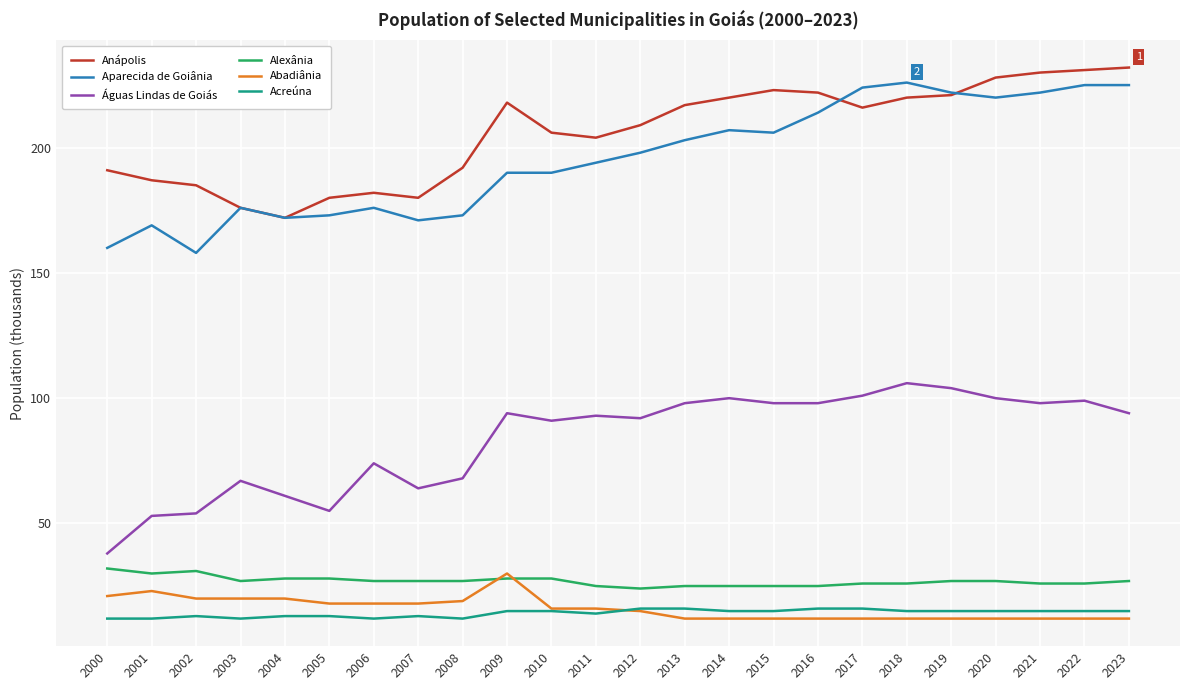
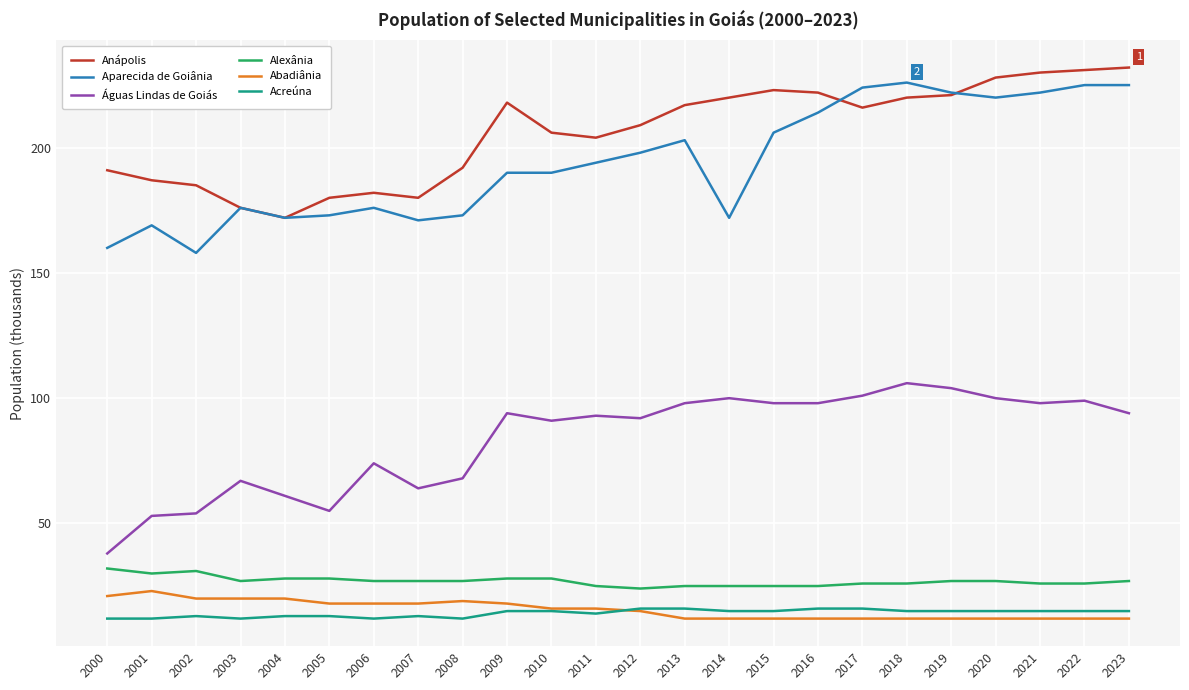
Abadiânia, 2009: 30 -> 18
Aparecida de Goiânia, 2014: 207 -> 172
